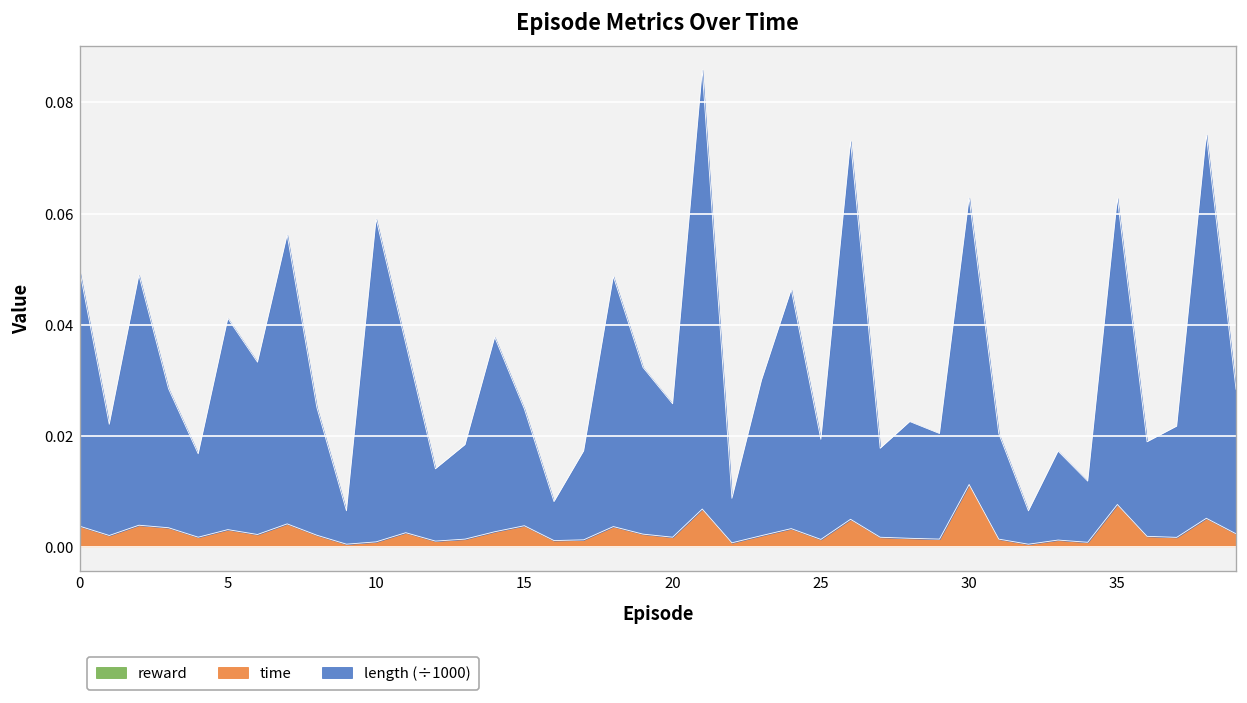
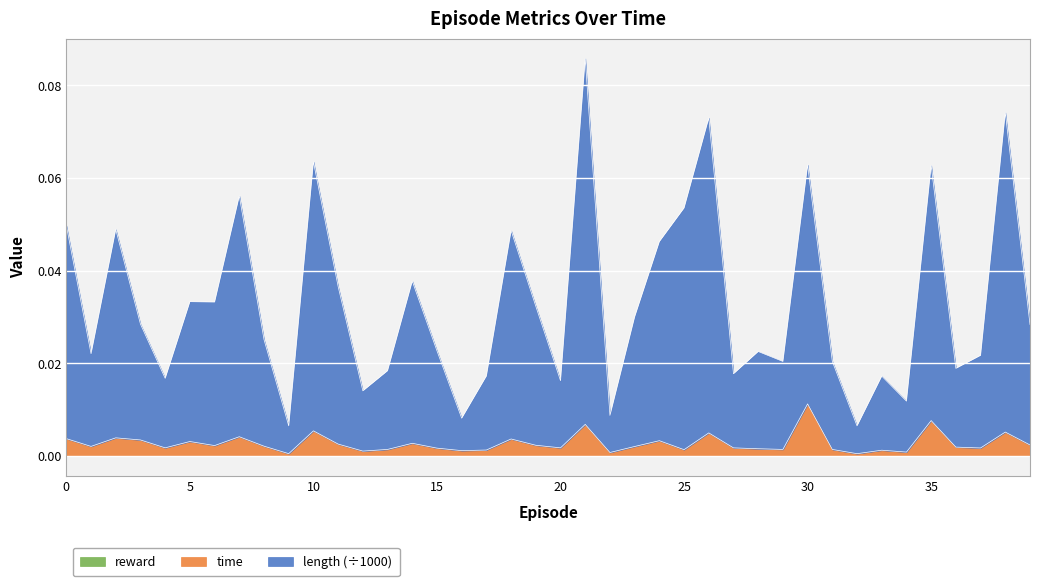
length (÷1000), 5: 0.038 -> 0.030
time, 10: 0.001 -> 0.005
time, 15: 0.004 -> 0.002
length (÷1000), 20: 0.024 -> 0.014
length (÷1000), 25: 0.018 -> 0.052
